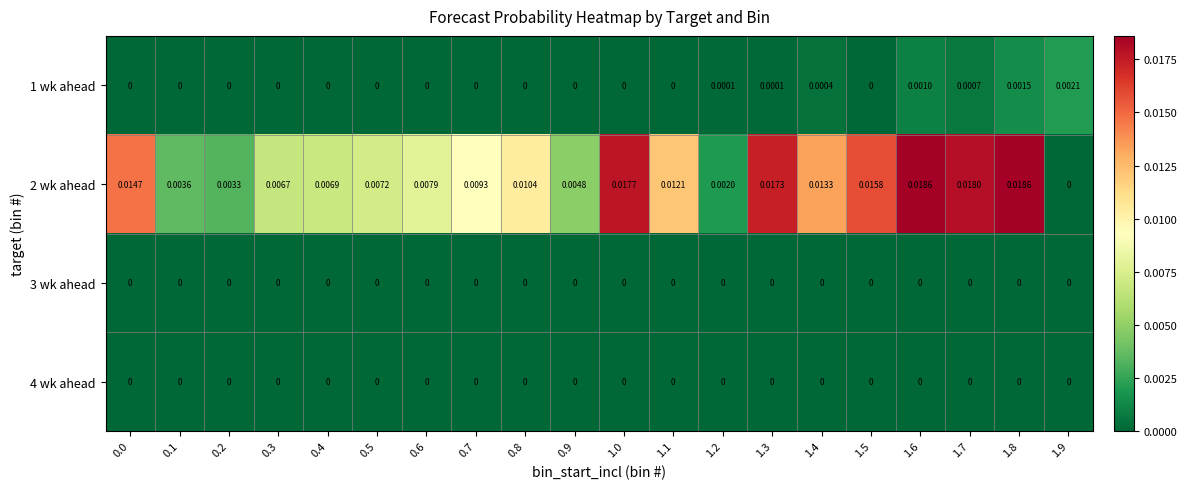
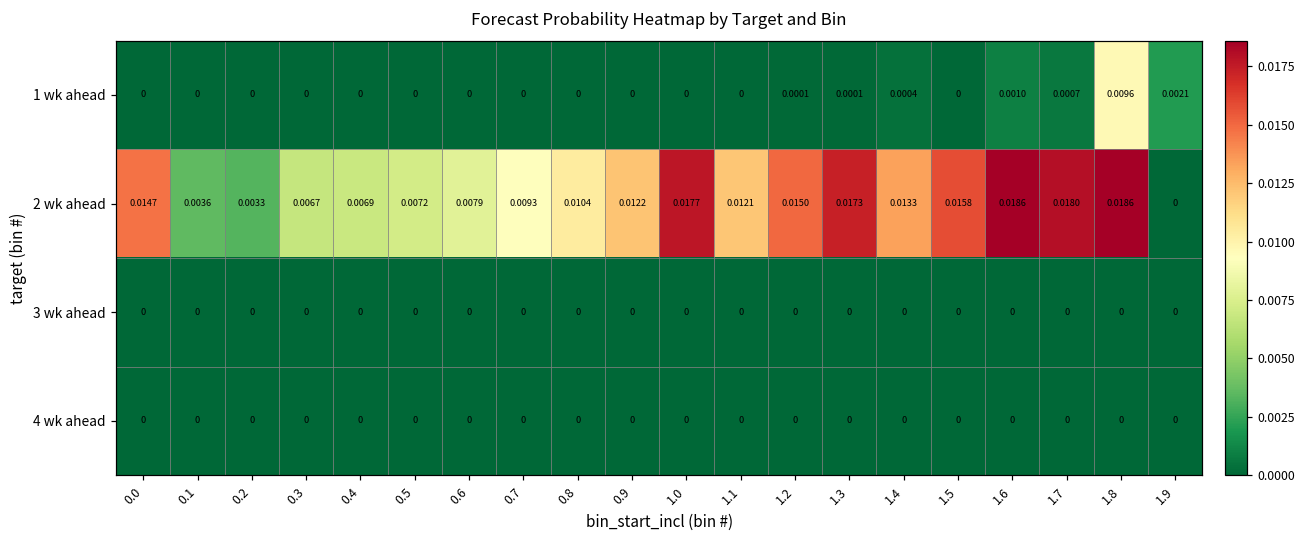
1 wk ahead, 1.8: 0.0015 -> 0.0096
2 wk ahead, 0.9: 0.0048 -> 0.0122
2 wk ahead, 1.2: 0.0020 -> 0.0150
